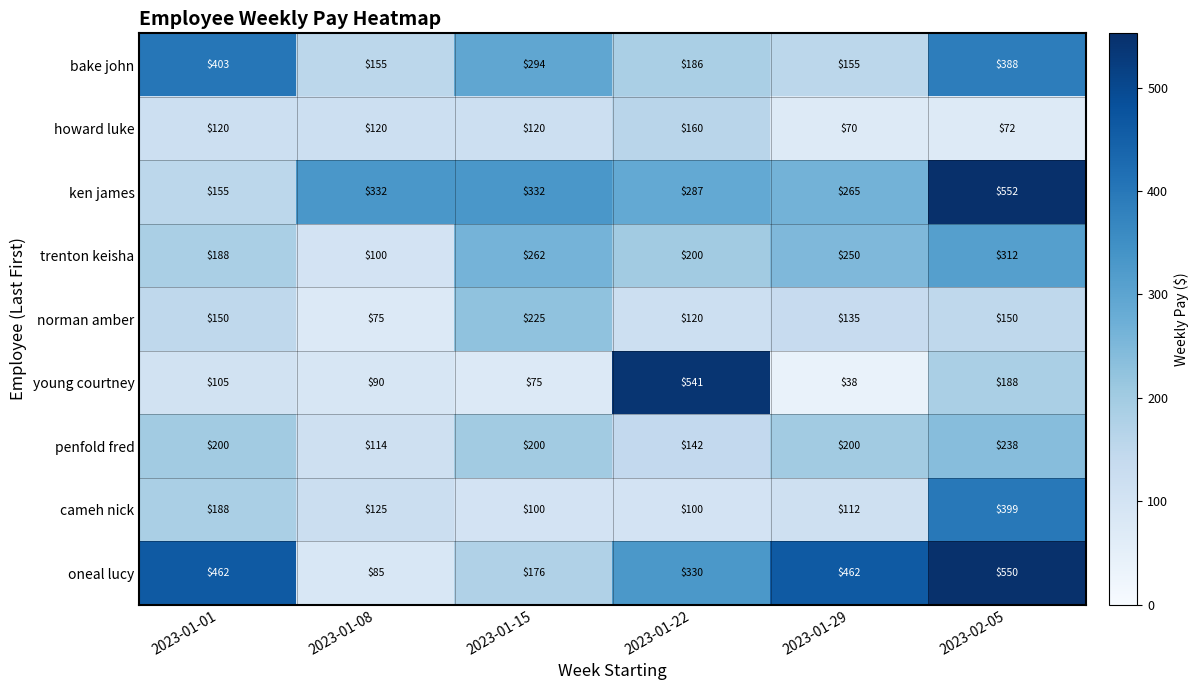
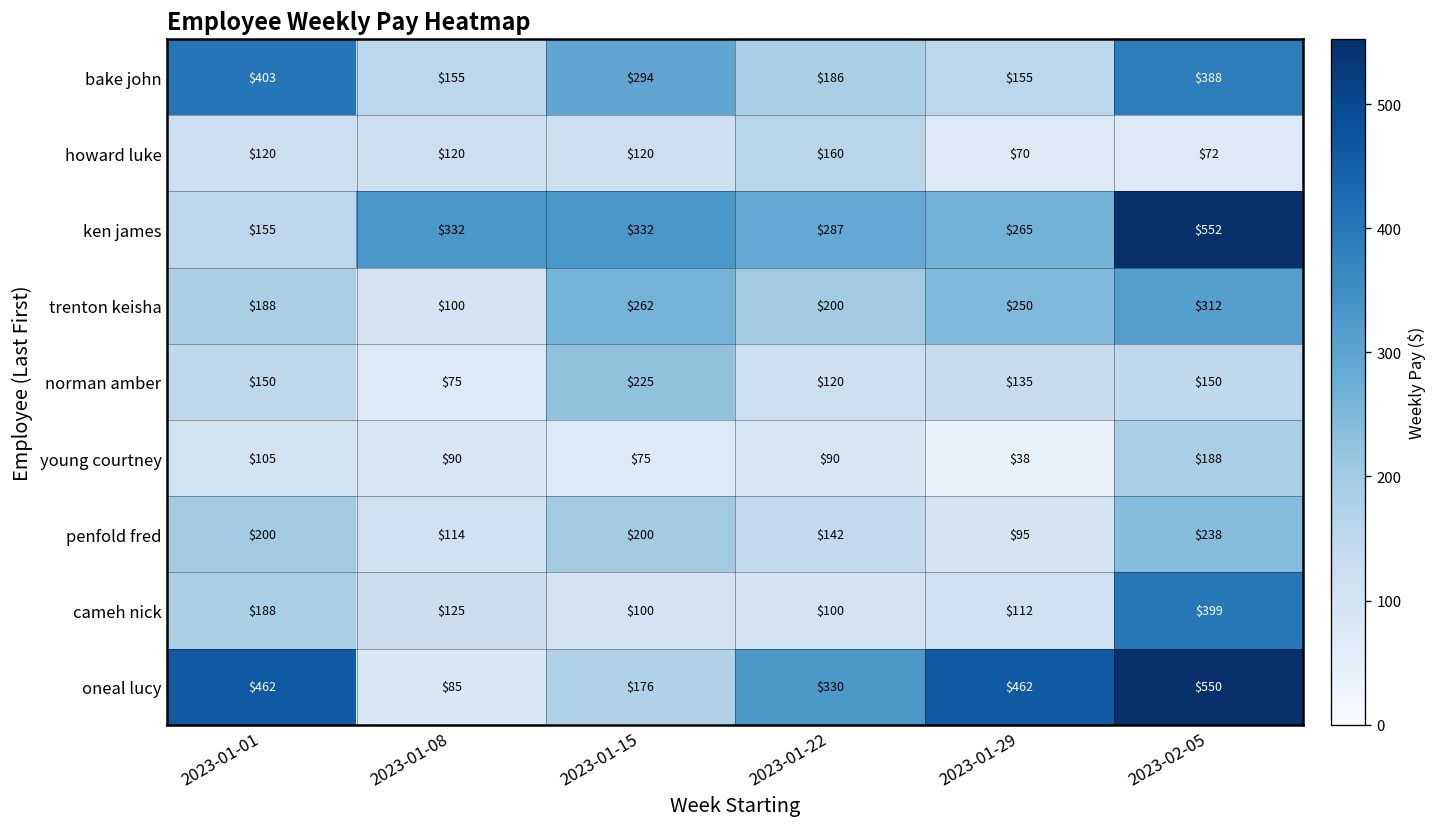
young courtney, 2023-01-22: $541 -> $90
penfold fred, 2023-01-29: $200 -> $95
